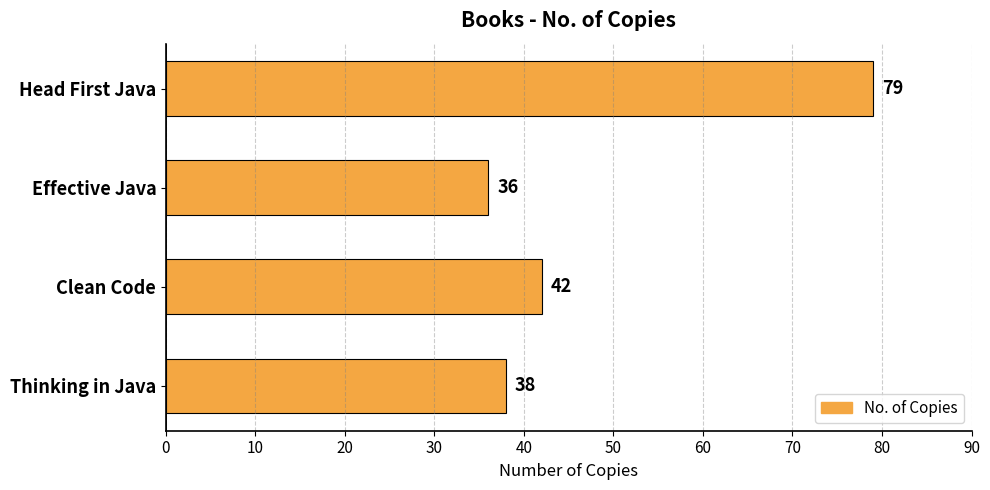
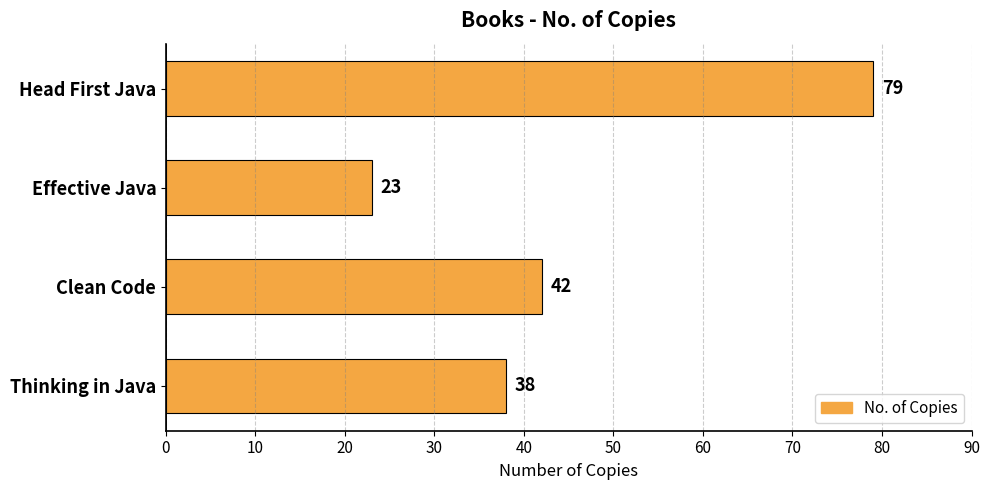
Effective Java: 36 -> 23
